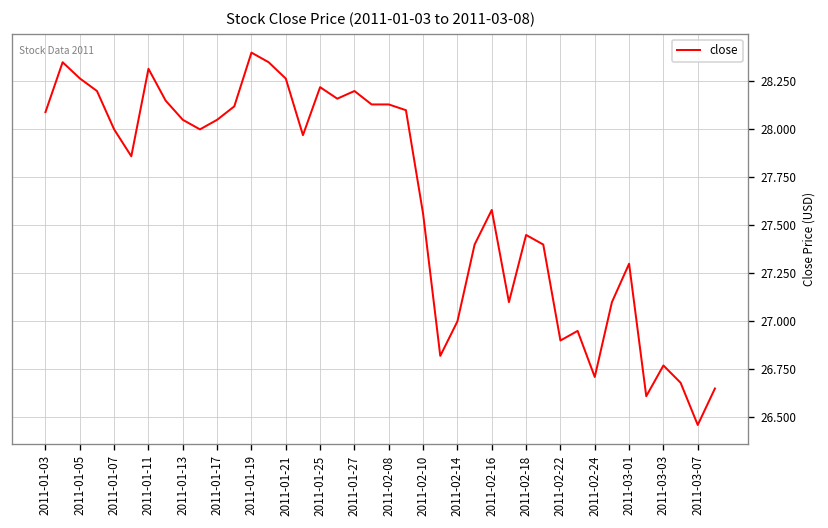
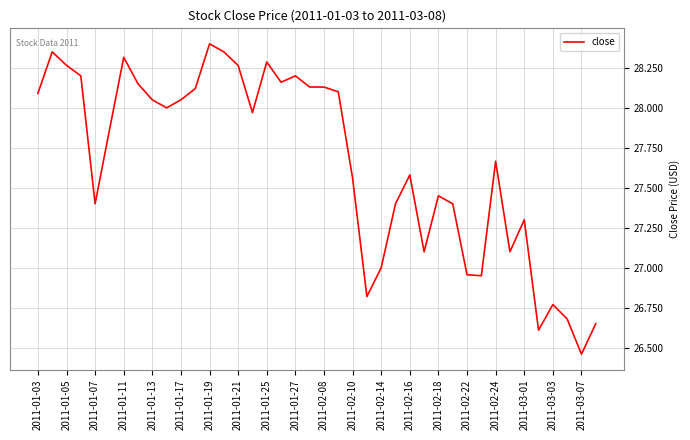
2011-01-07: 28.0 -> 27.4
2011-01-25: 28.22 -> 28.29
2011-02-22: 26.90 -> 26.96
2011-02-24: 26.71 -> 27.67
